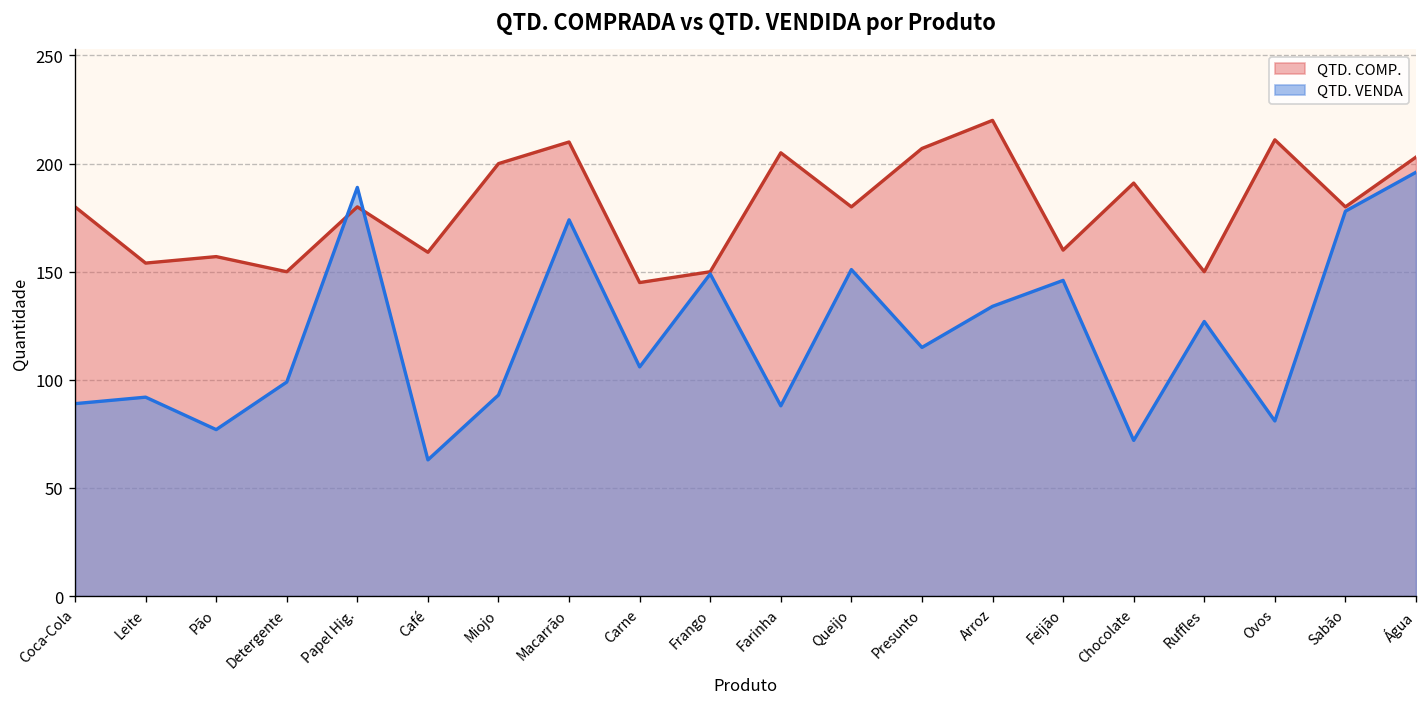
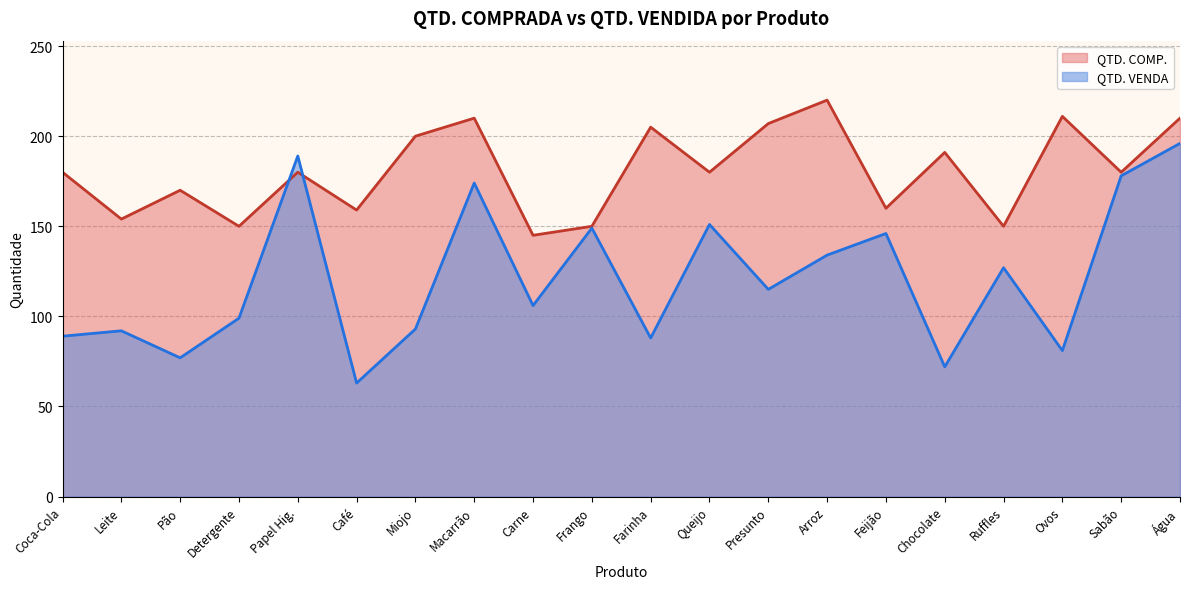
QTD. COMP., Pão: 157 -> 170
QTD. COMP., Água: 203 -> 210
